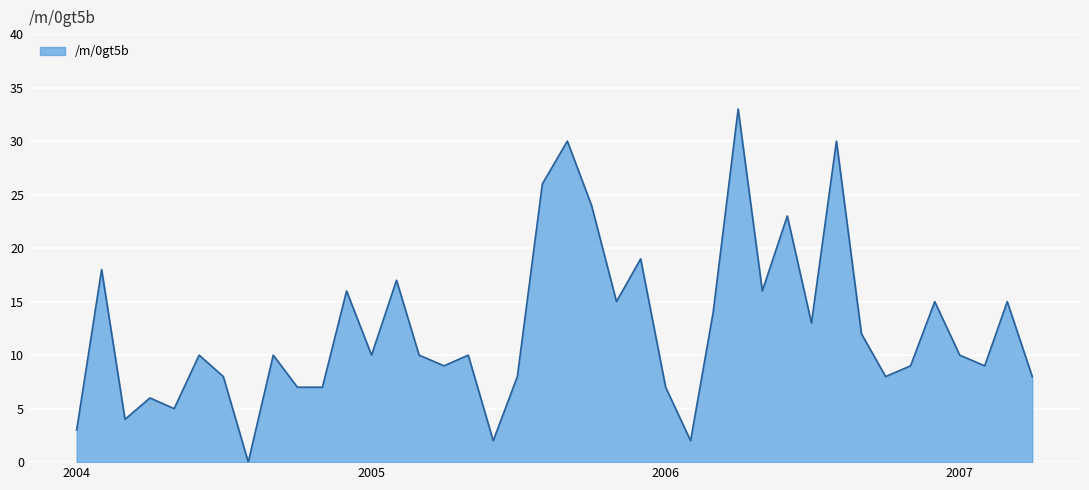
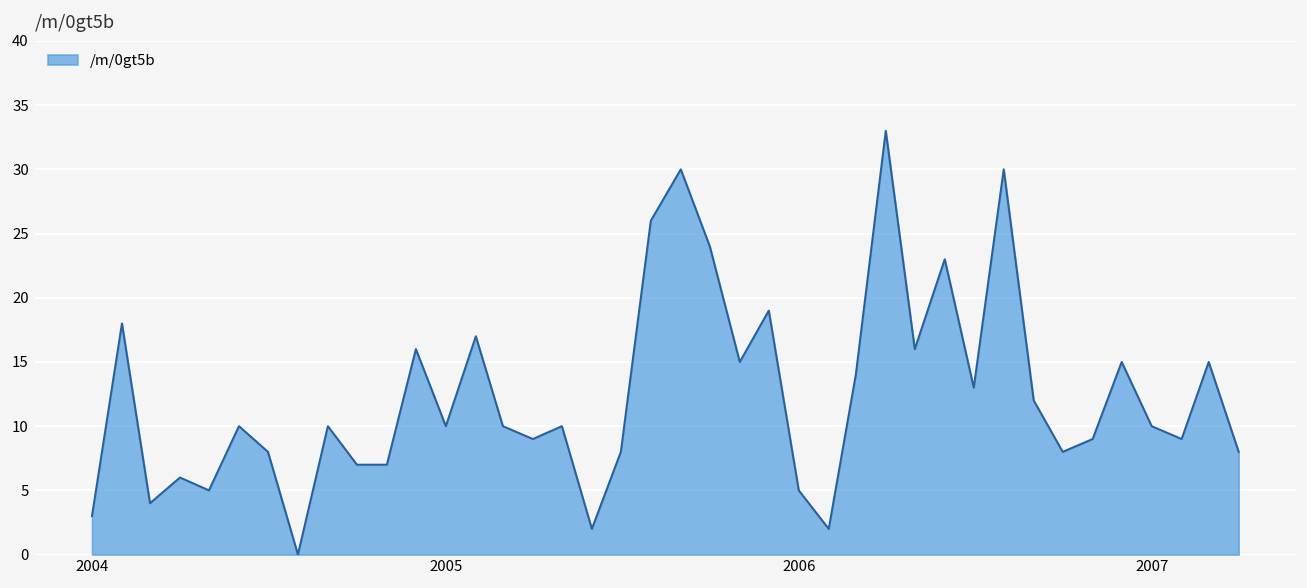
2006: 7 -> 5
